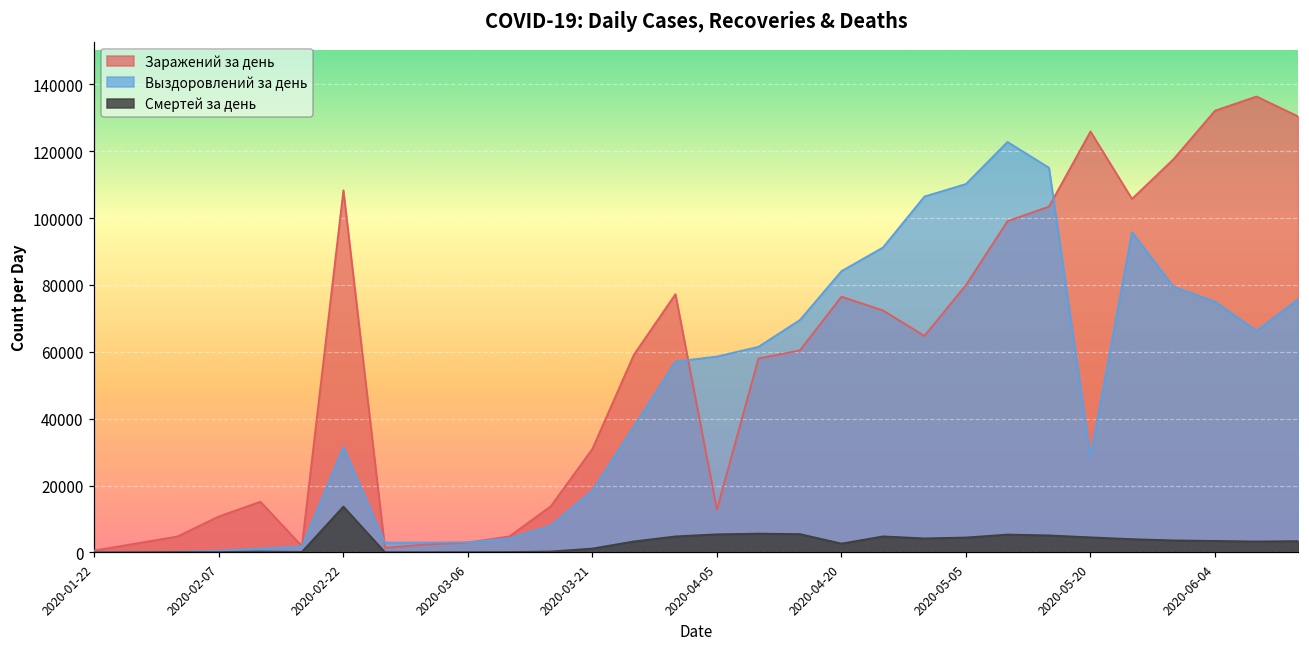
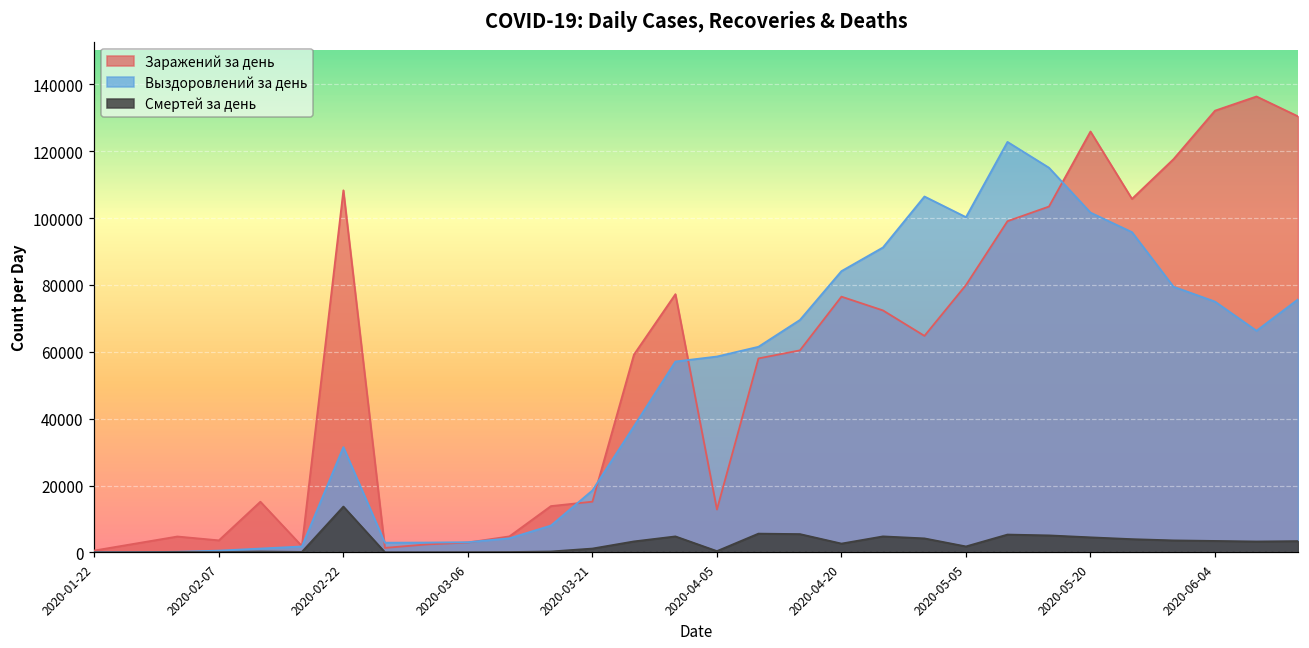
Заражений за день, 2020-02-07: 11000 -> 4000
Заражений за день, 2020-03-21: 31000 -> 15000
Смертей за день, 2020-04-05: 5000 -> 0
Выздоровлений за день, 2020-05-05: 110000 -> 100000
Смертей за день, 2020-05-05: 4000 -> 2000
Выздоровлений за день, 2020-05-20: 29000 -> 102000
